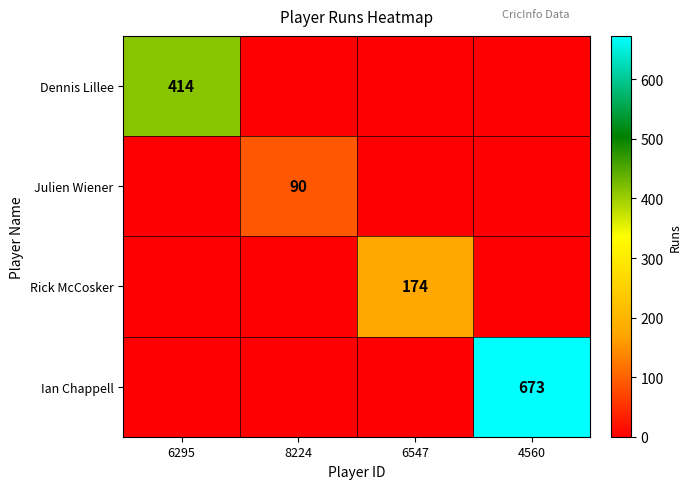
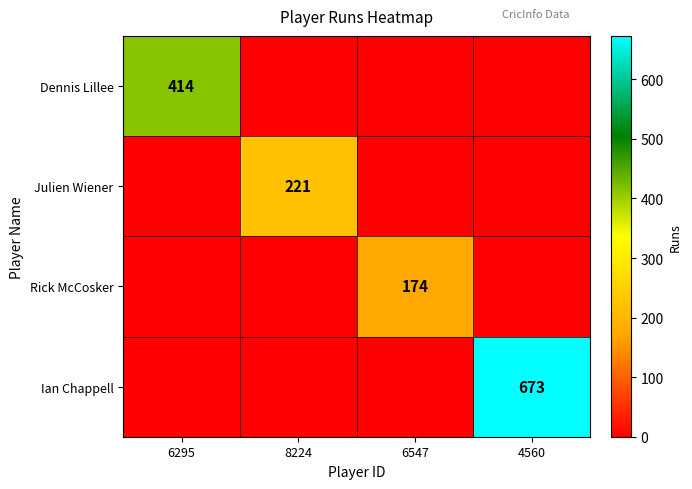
Julien Wiener, 8224: 90 -> 221
